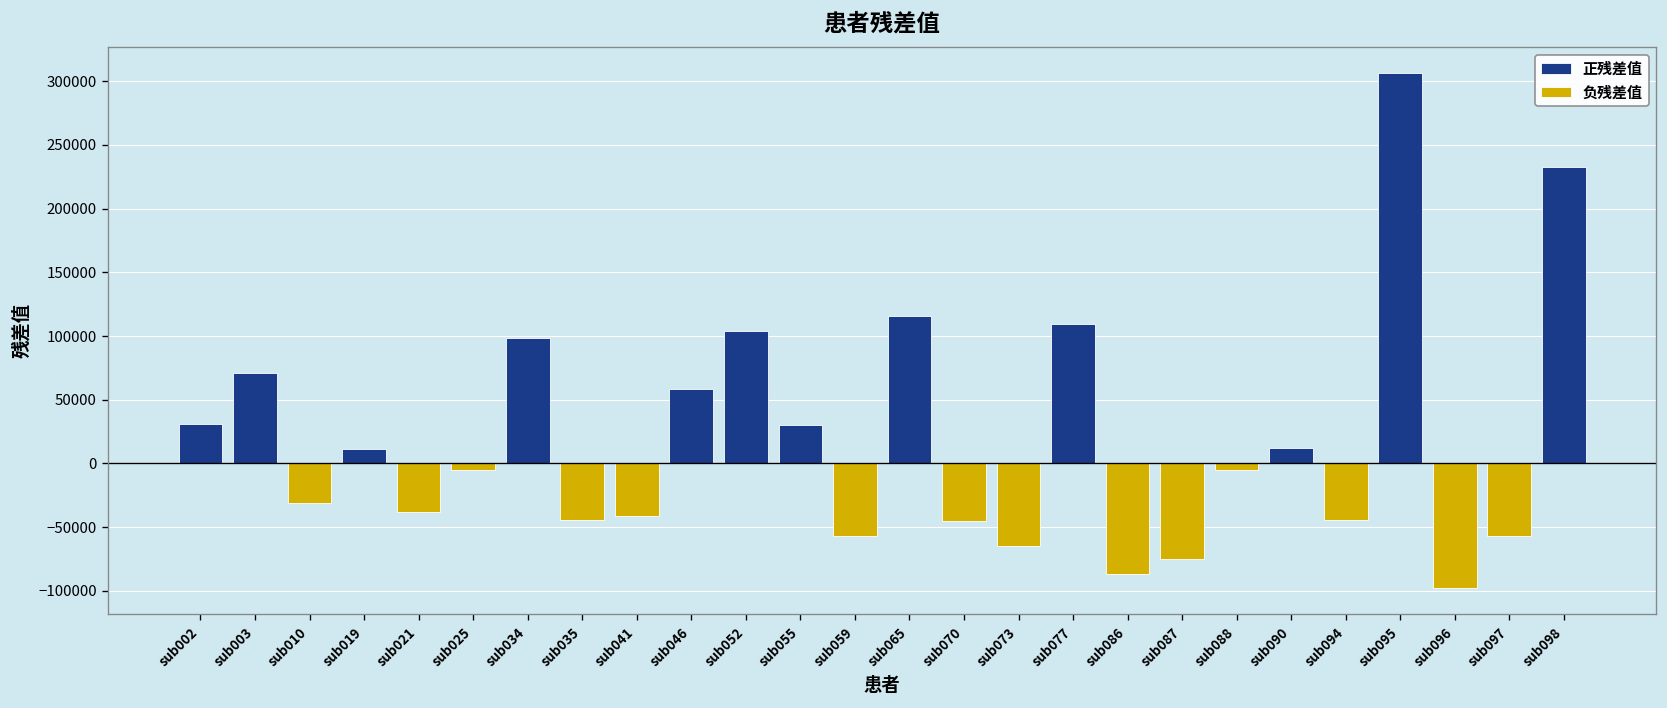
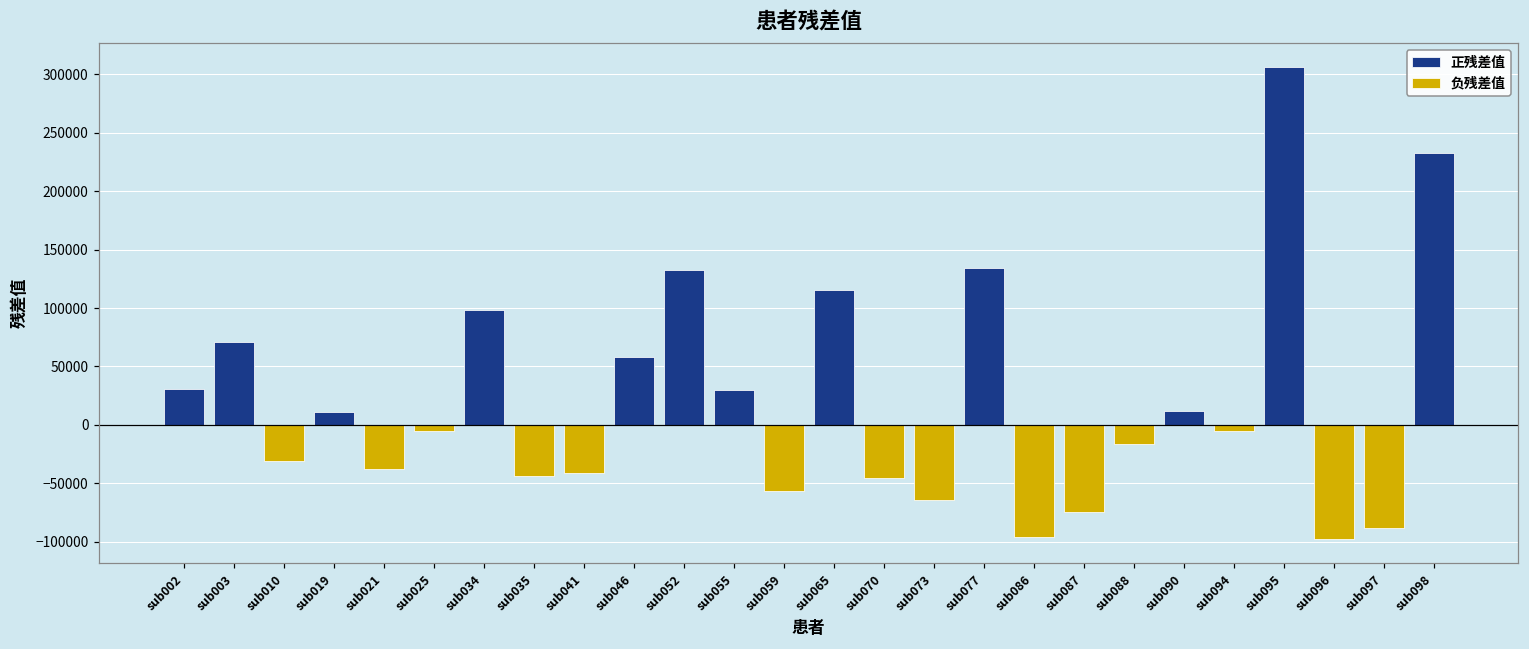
正残差值, sub052: 104000 -> 133000
正残差值, sub077: 110000 -> 134000
负残差值, sub086: -87000 -> -96000
负残差值, sub088: -5000 -> -17000
负残差值, sub094: -44000 -> -5000
负残差值, sub097: -57000 -> -89000
